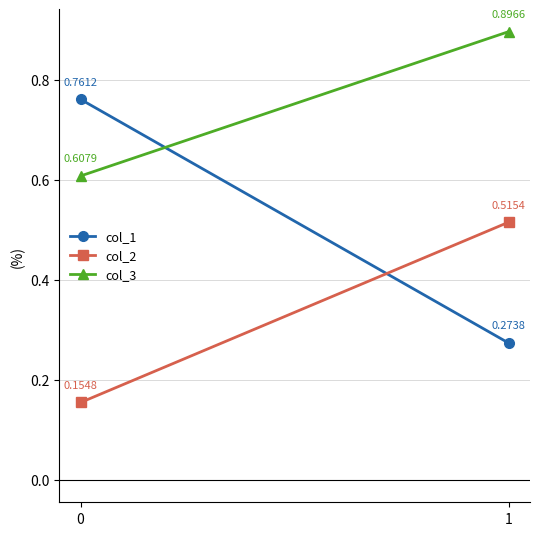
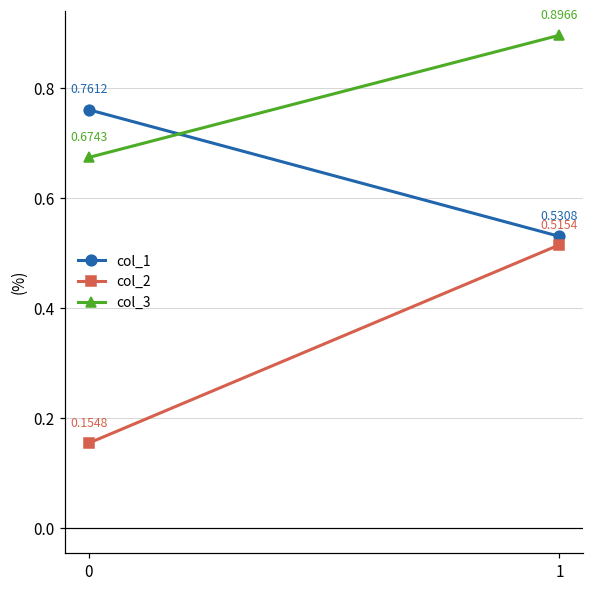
col_3, 0: 0.6079 -> 0.6743
col_1, 1: 0.2738 -> 0.5308
